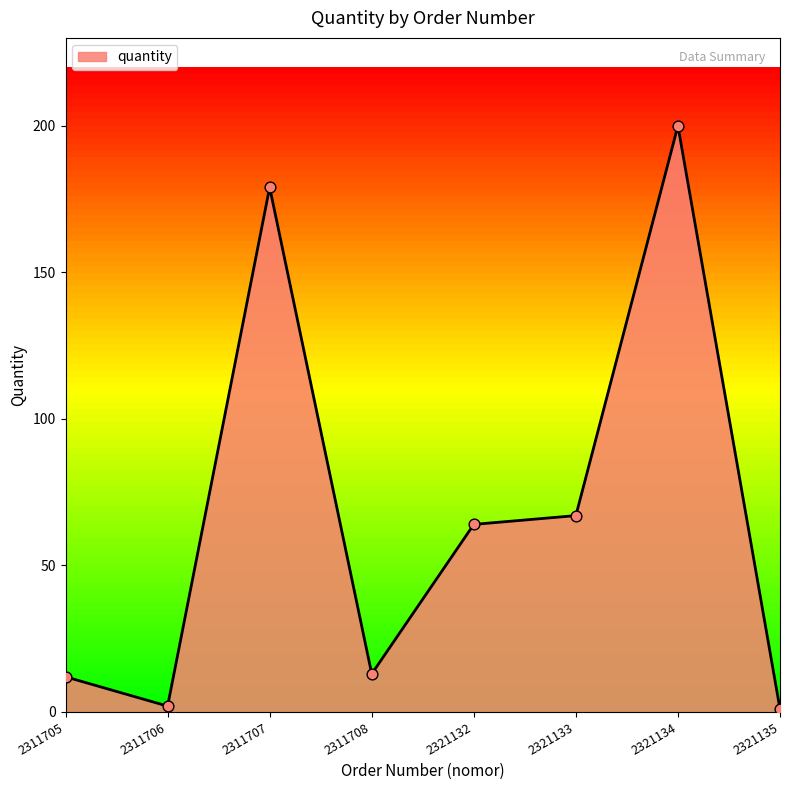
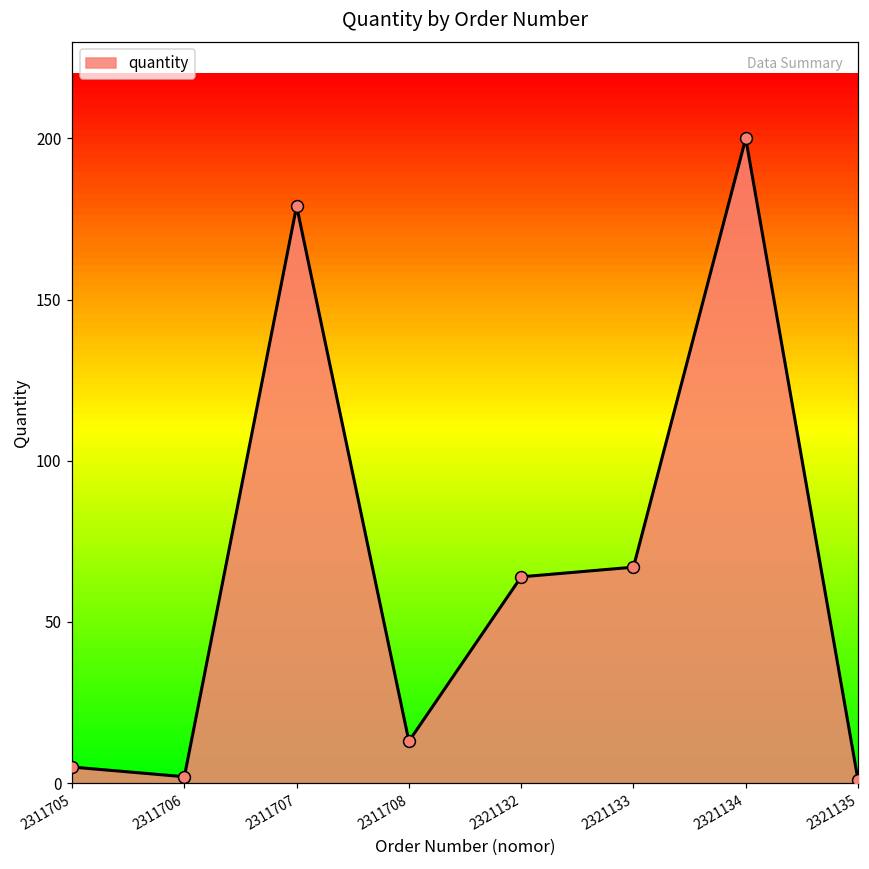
2311705: 12 -> 5
